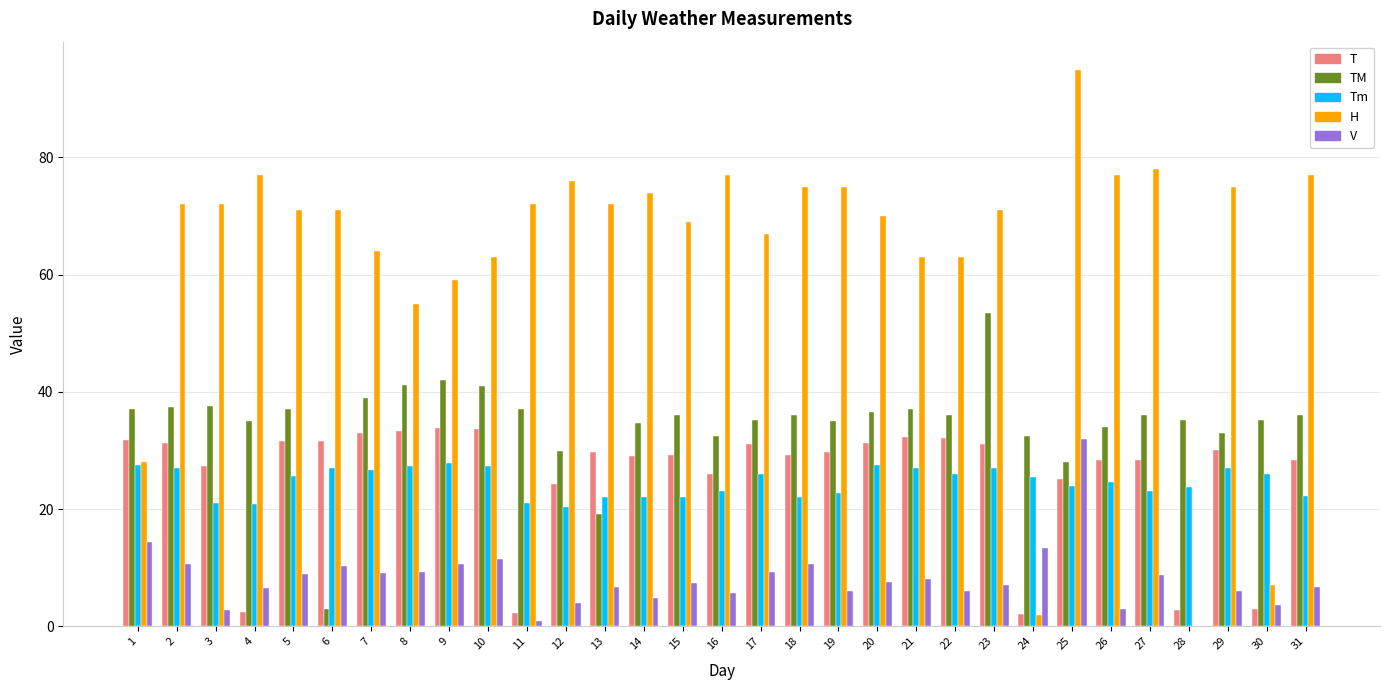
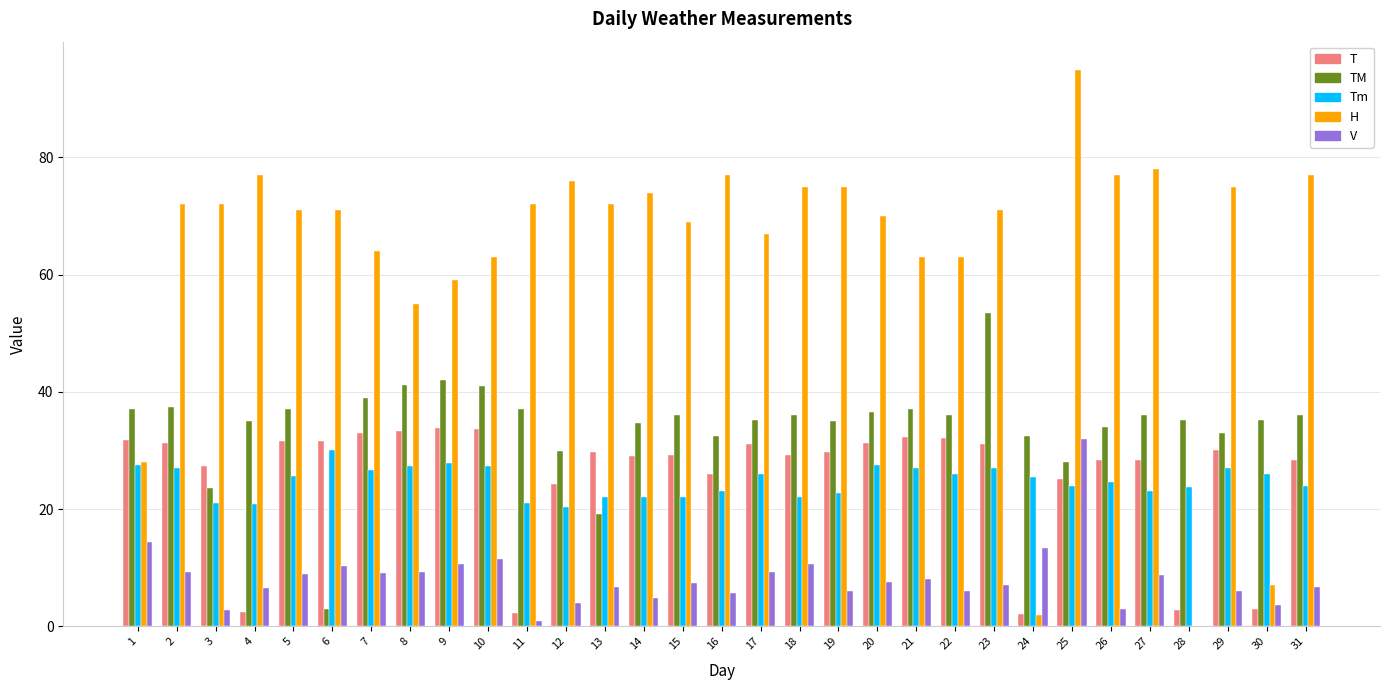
V, 2: 11 -> 9
TM, 3: 38 -> 24
Tm, 6: 27 -> 30
Tm, 31: 22 -> 24
